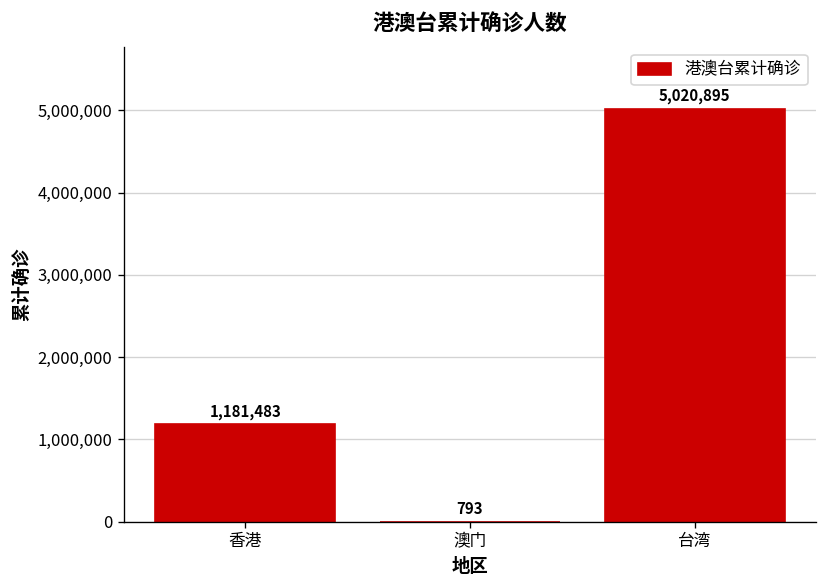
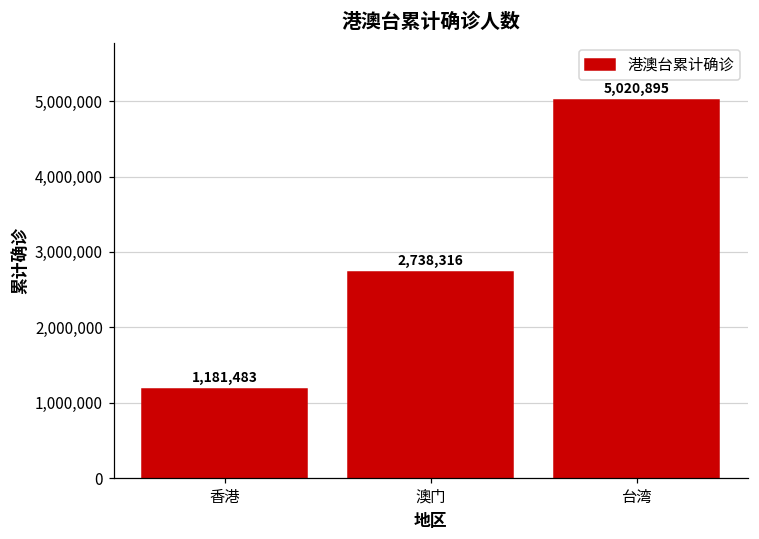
澳门: 793 -> 2,738,316
